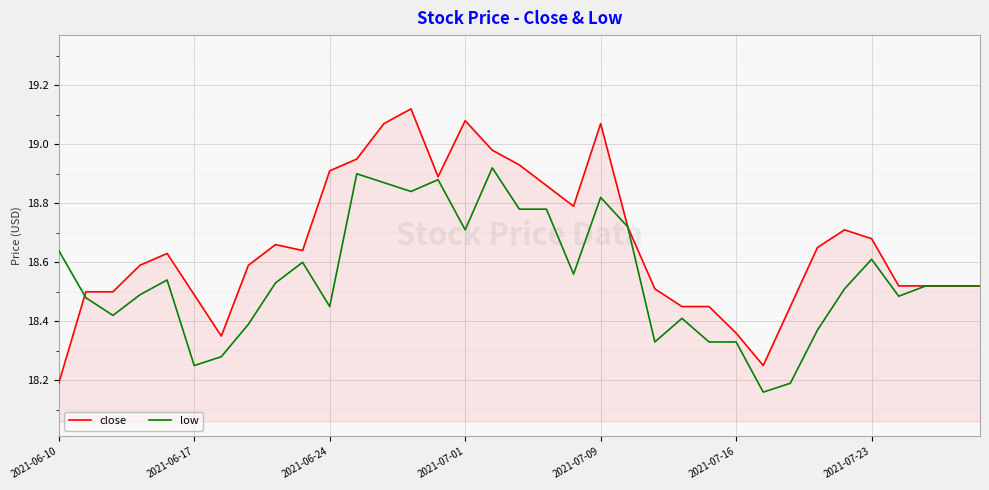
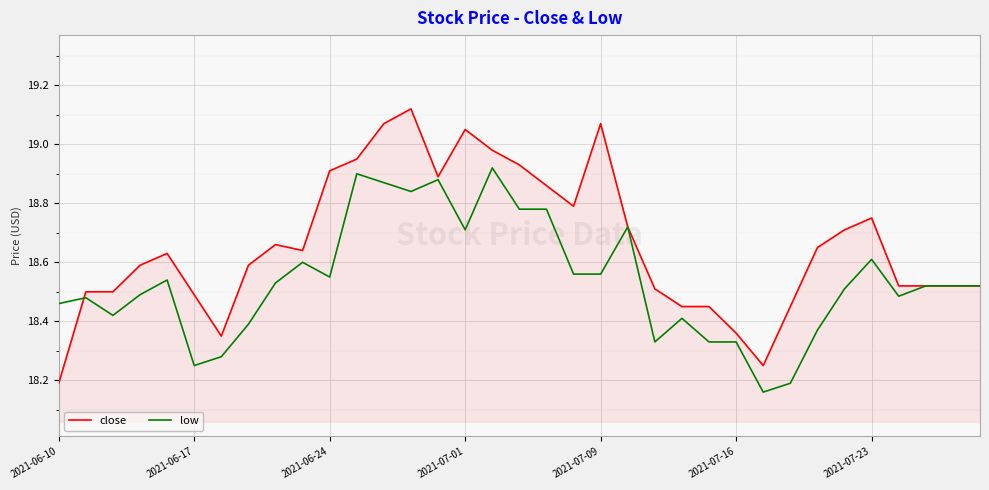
low, 2021-06-10: 18.64 -> 18.46
low, 2021-06-24: 18.45 -> 18.55
close, 2021-07-01: 19.08 -> 19.05
low, 2021-07-09: 18.82 -> 18.56
close, 2021-07-23: 18.68 -> 18.75
